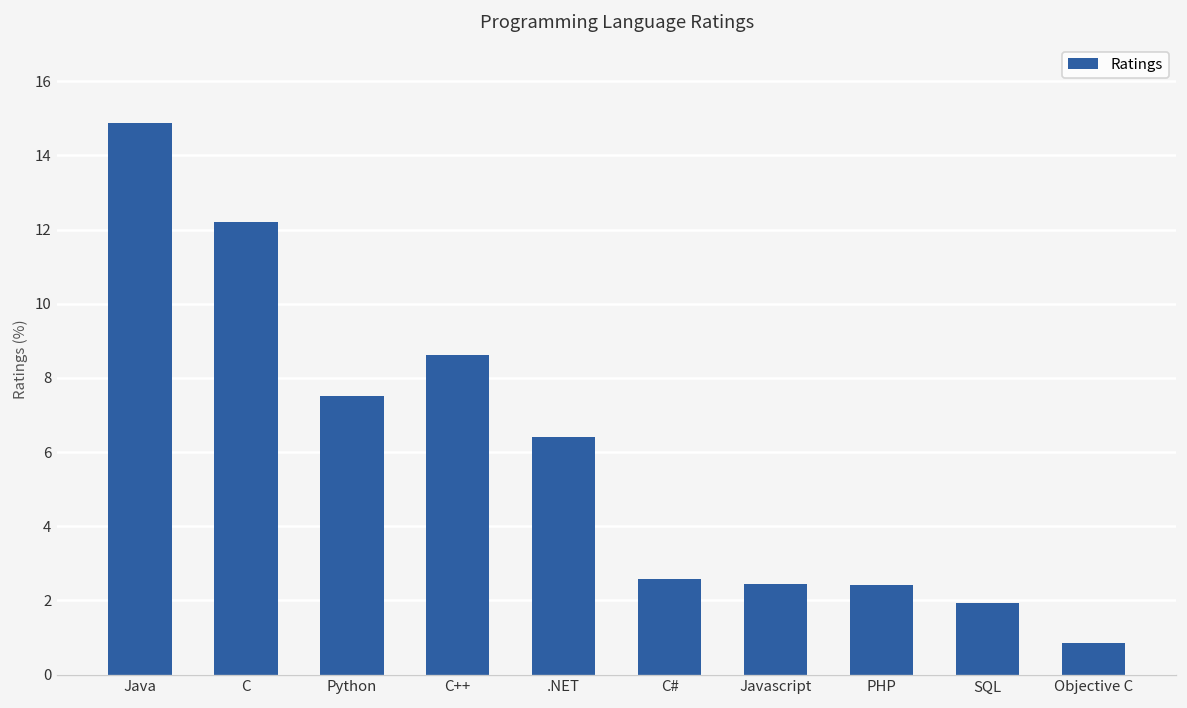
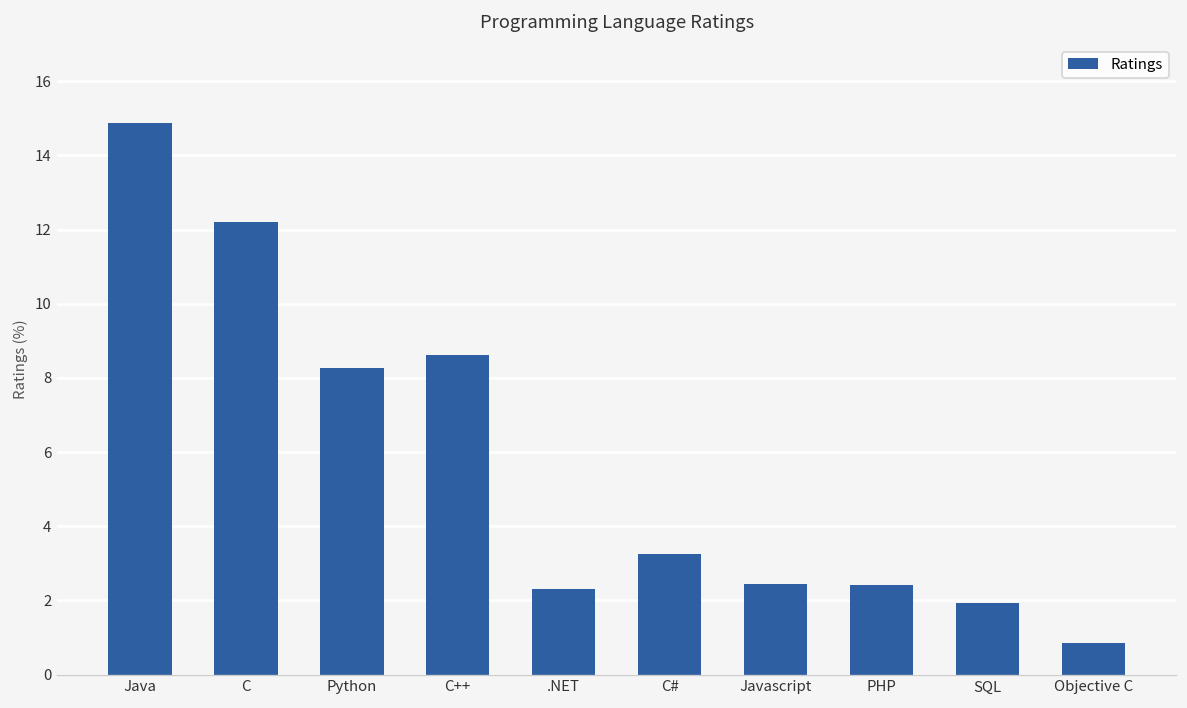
Python: 7.5 -> 8.3
.NET: 6.4 -> 2.3
C#: 2.6 -> 3.3
